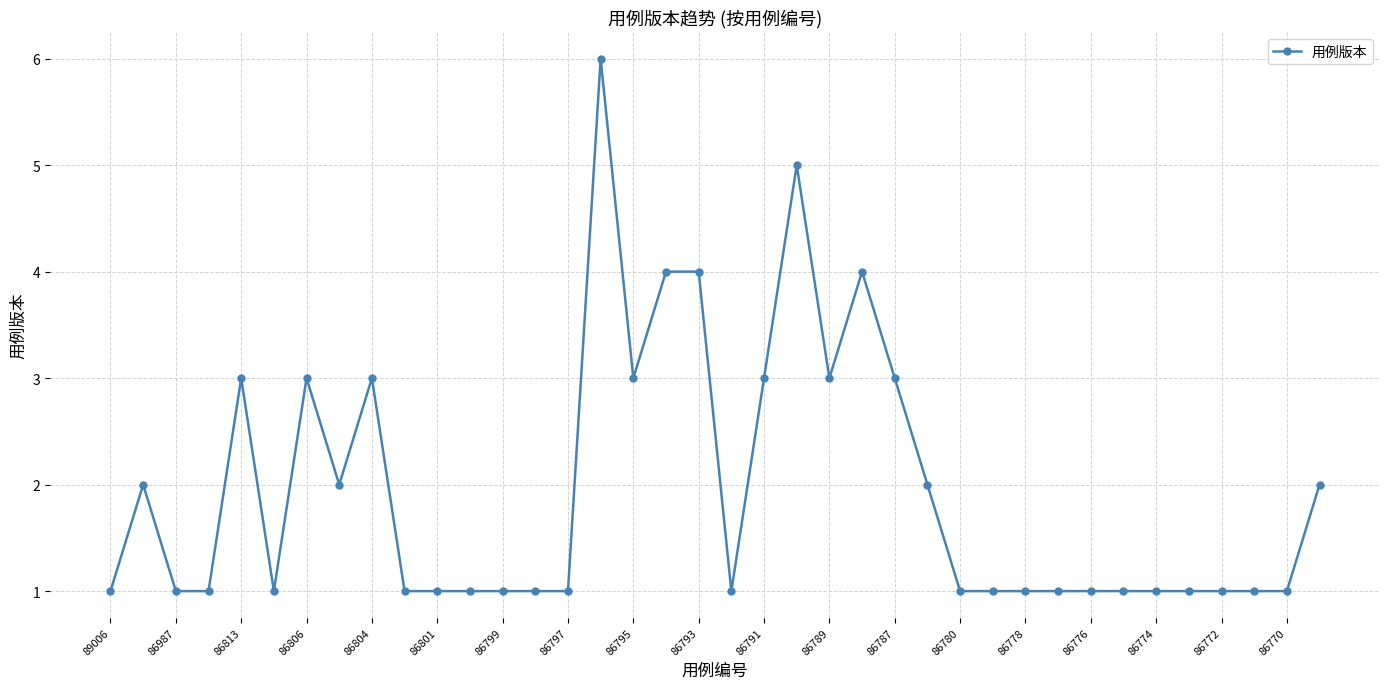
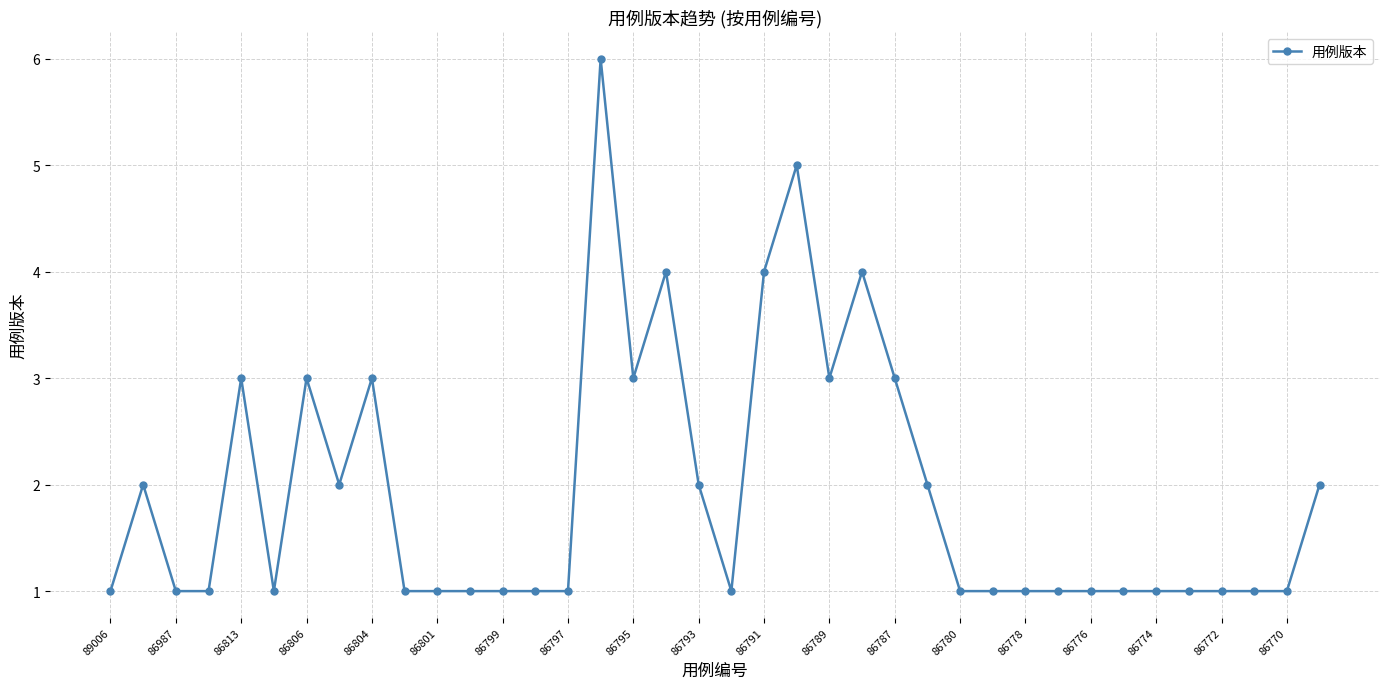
86793: 4 -> 2
86791: 3 -> 4
